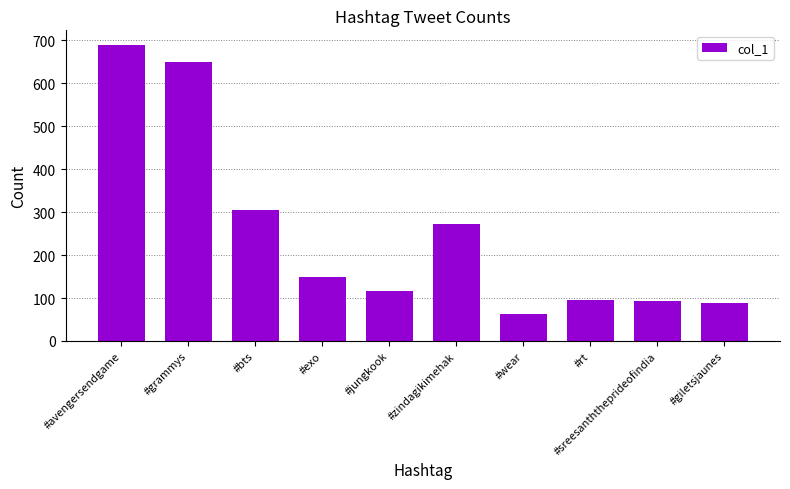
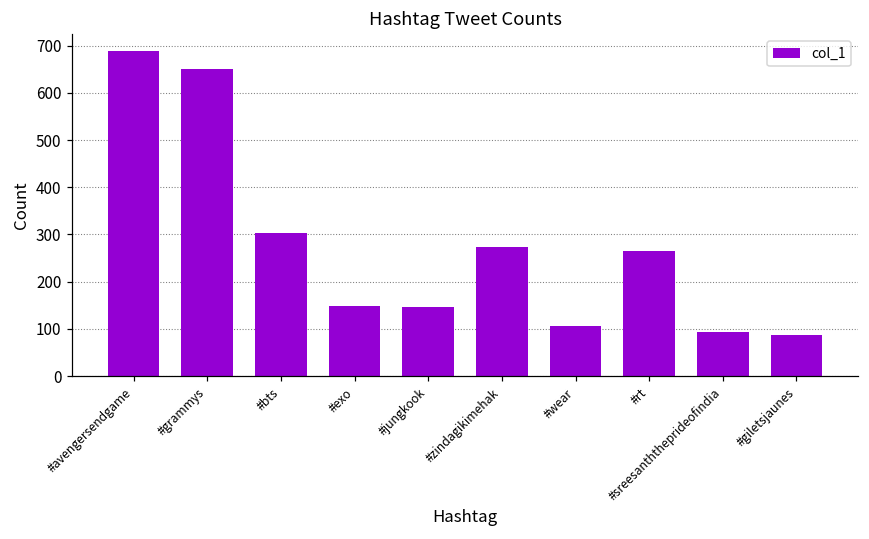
#jungkook: 120 -> 150
#wear: 60 -> 110
#rt: 100 -> 260
